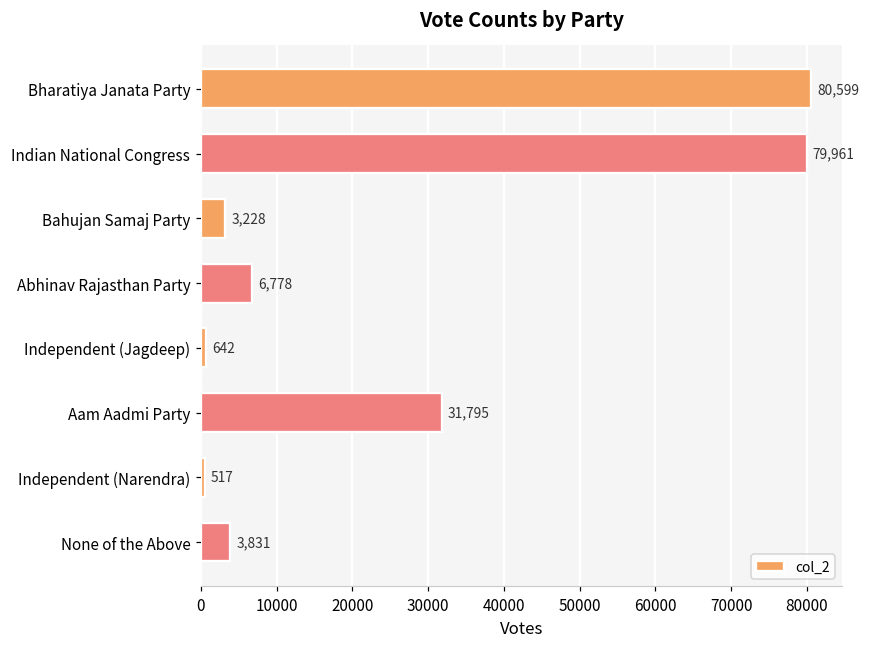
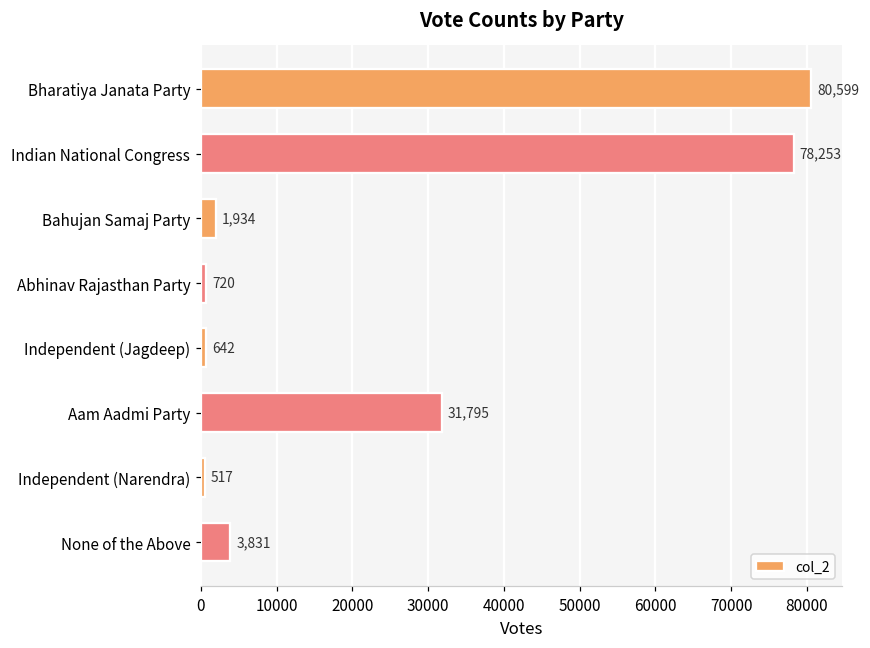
Indian National Congress: 79,961 -> 78,253
Bahujan Samaj Party: 3,228 -> 1,934
Abhinav Rajasthan Party: 6,778 -> 720
